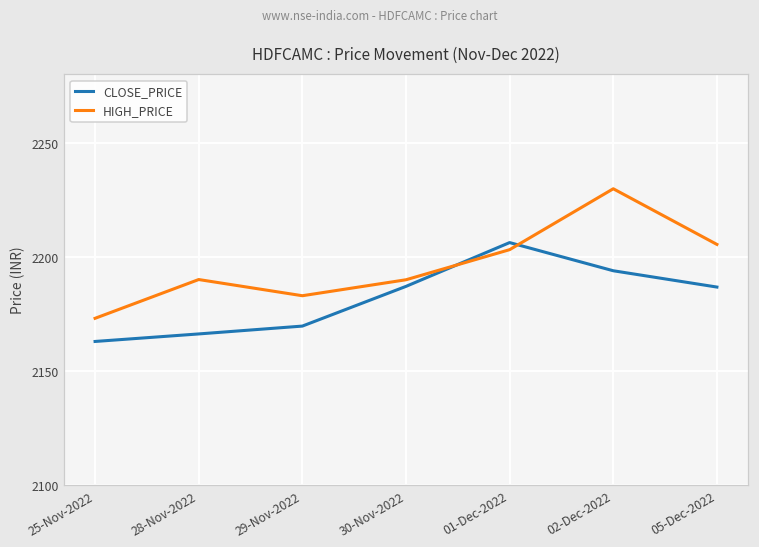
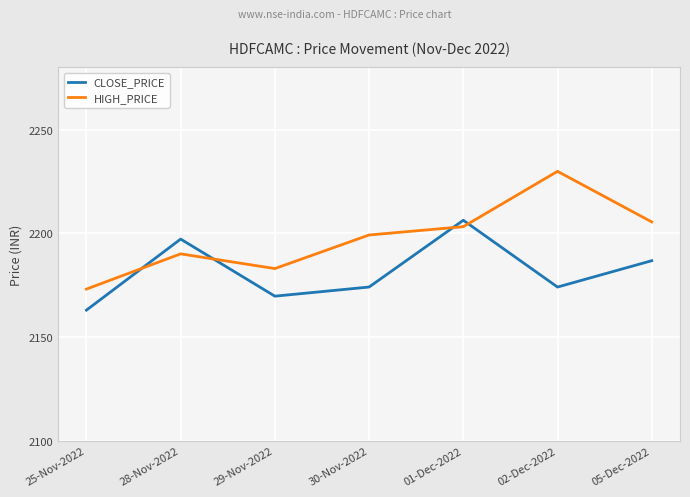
CLOSE_PRICE, 28-Nov-2022: 2166 -> 2197
CLOSE_PRICE, 30-Nov-2022: 2187 -> 2174
HIGH_PRICE, 30-Nov-2022: 2190 -> 2199
CLOSE_PRICE, 02-Dec-2022: 2194 -> 2174
